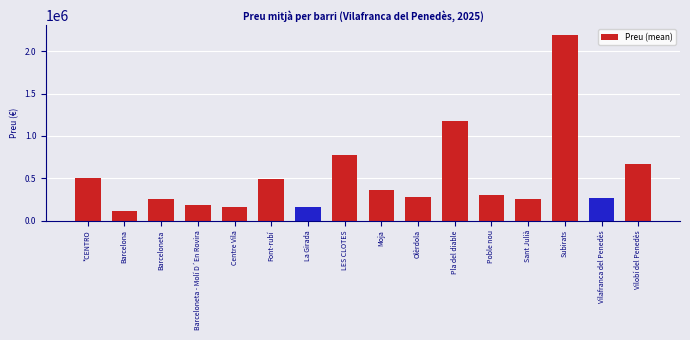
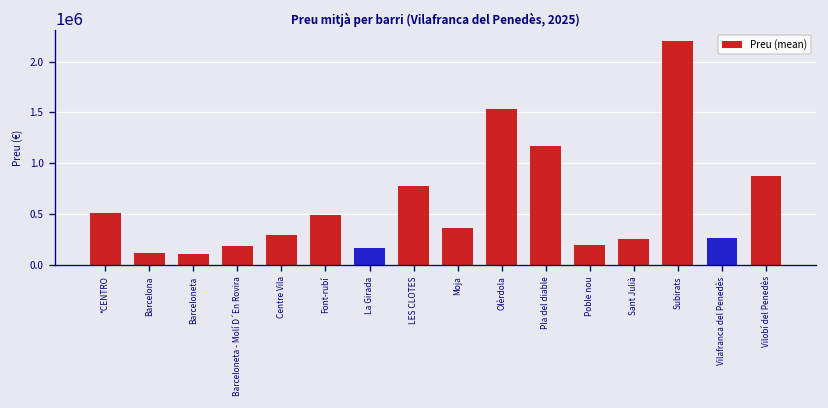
Barceloneta: 300000 -> 100000
Centre Vila: 200000 -> 300000
Olèrdola: 300000 -> 1500000
Poble nou: 300000 -> 200000
Vilobí del Penedès: 700000 -> 900000
